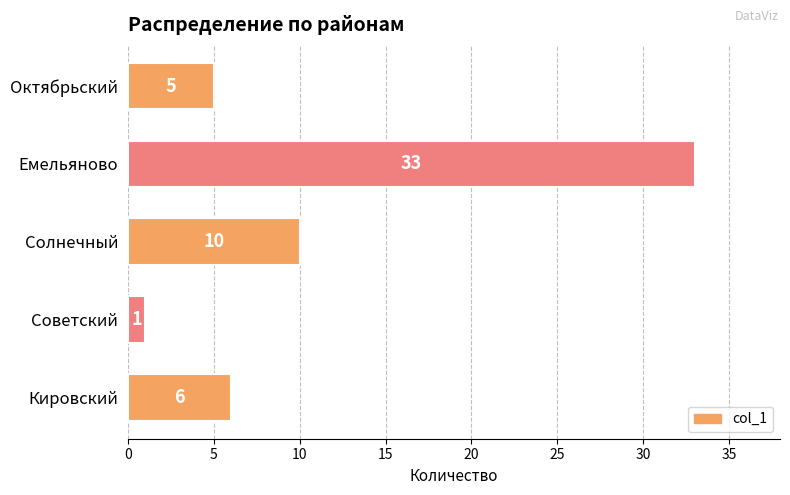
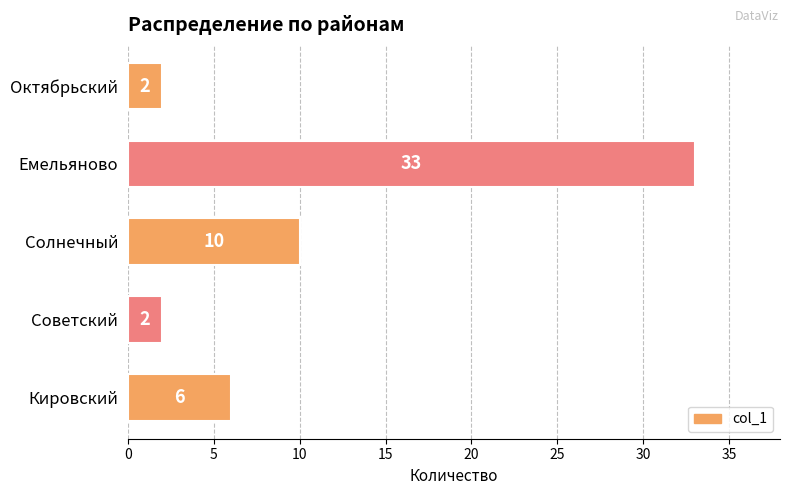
Октябрьский: 5 -> 2
Советский: 1 -> 2
